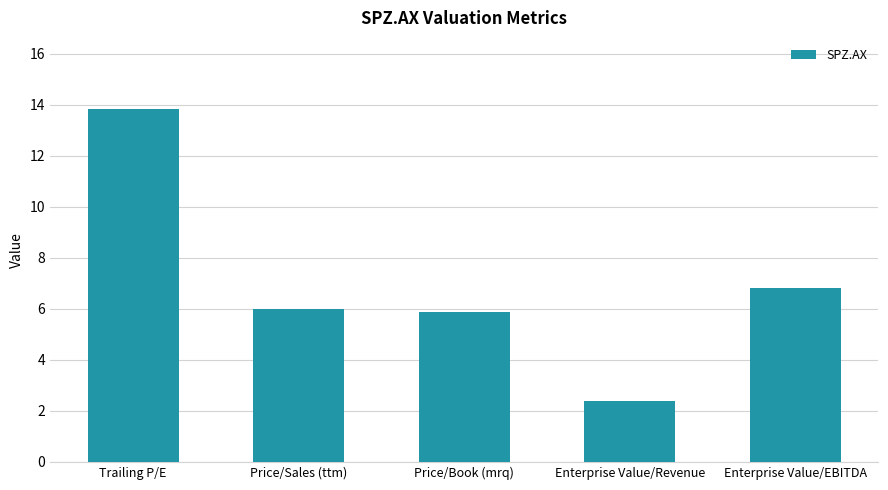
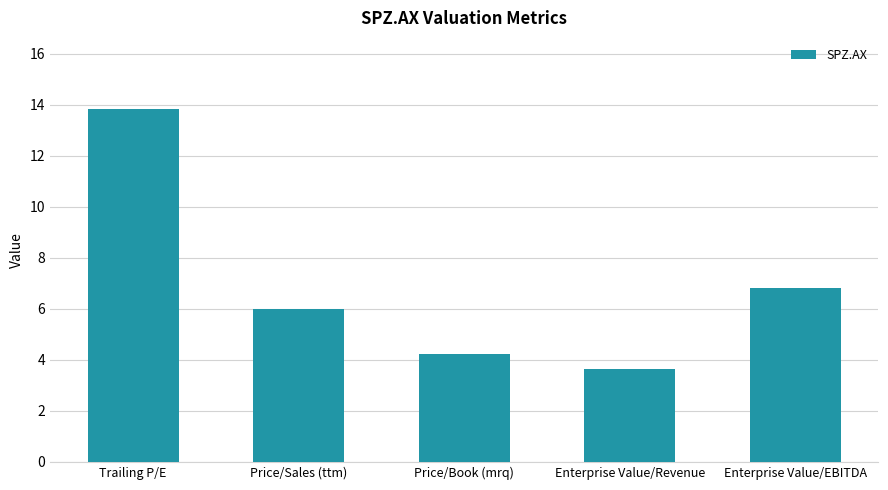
Price/Book (mrq): 5.9 -> 4.2
Enterprise Value/Revenue: 2.4 -> 3.7
